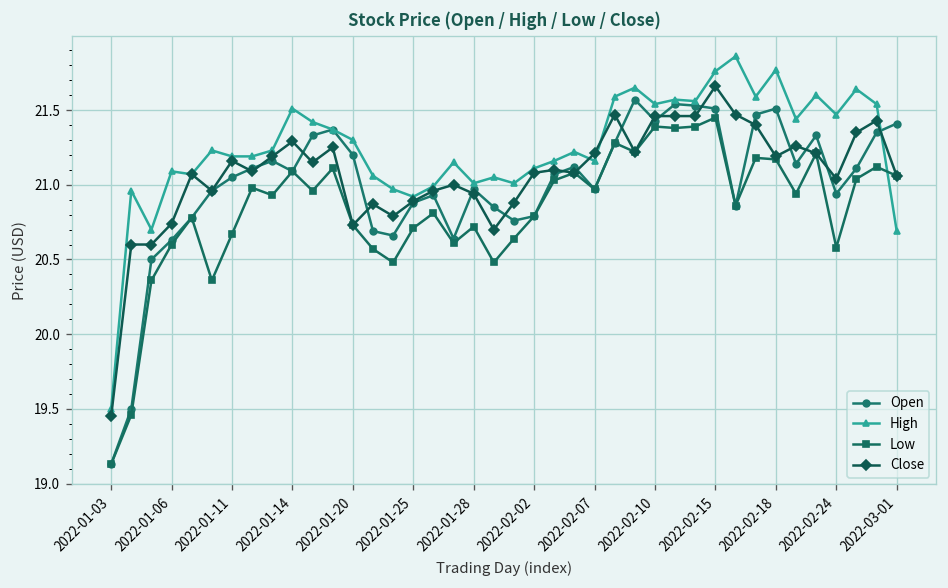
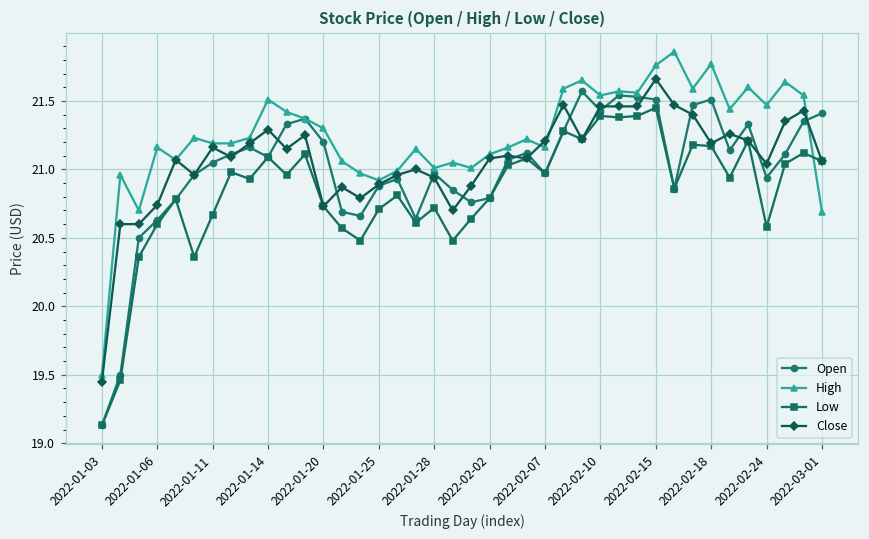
High, 2022-01-06: 21.09 -> 21.16
